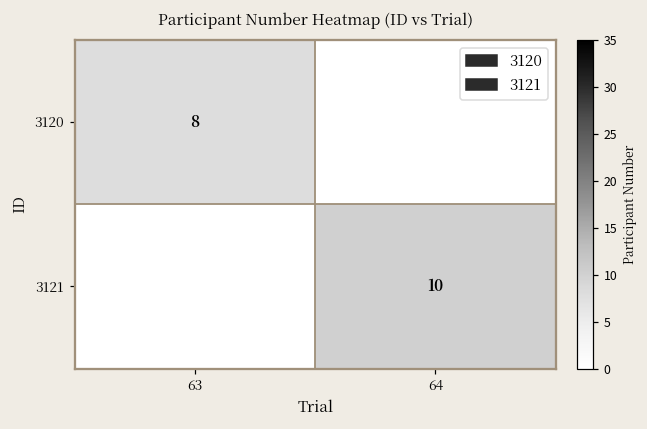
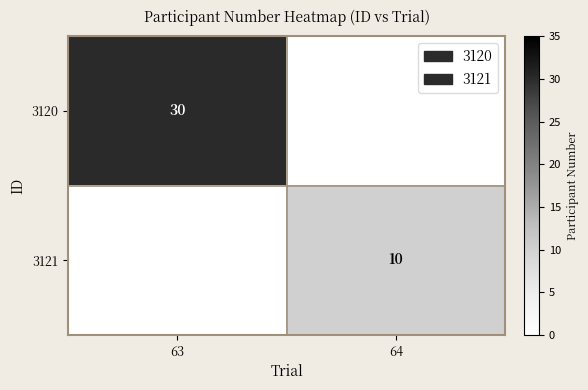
3120, 63: 8 -> 30
